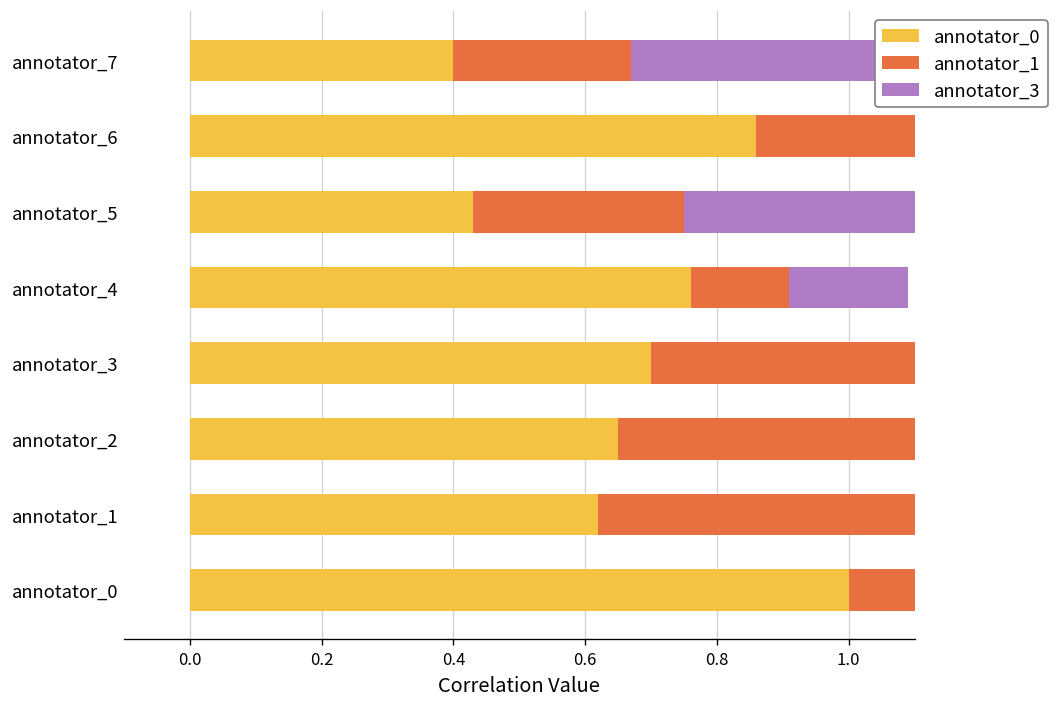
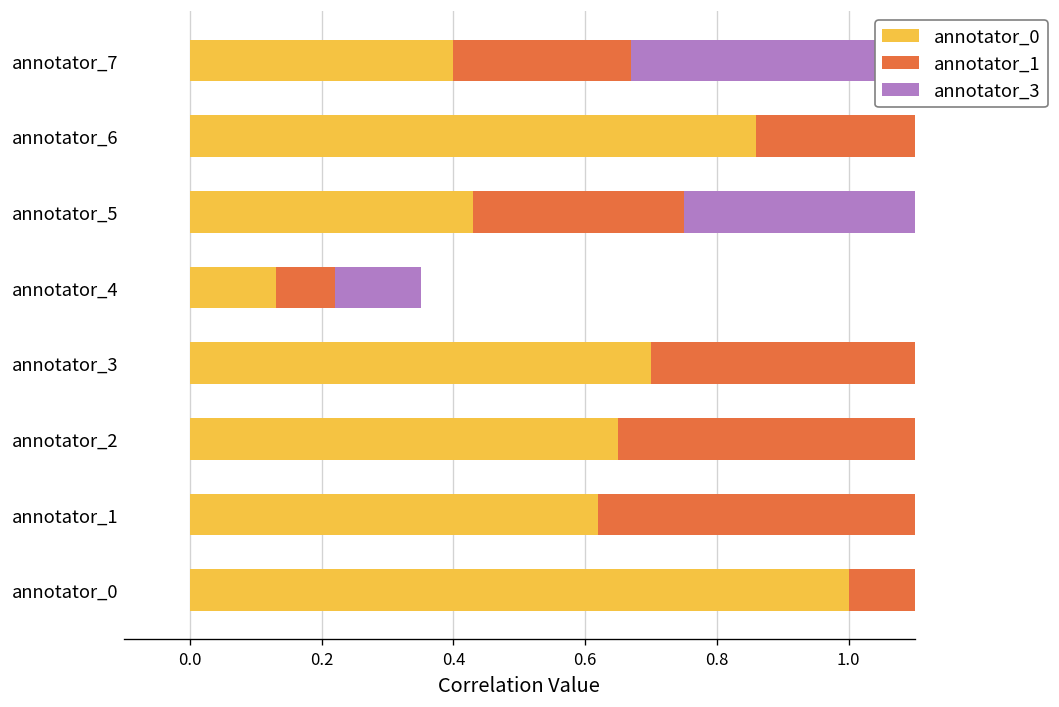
annotator_0, annotator_4: 0.76 -> 0.13
annotator_1, annotator_4: 0.15 -> 0.09
annotator_3, annotator_4: 0.18 -> 0.13
